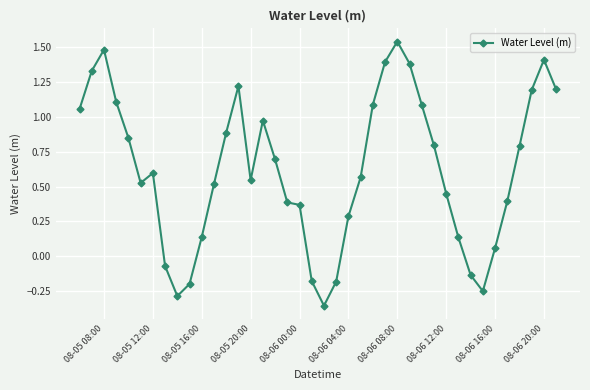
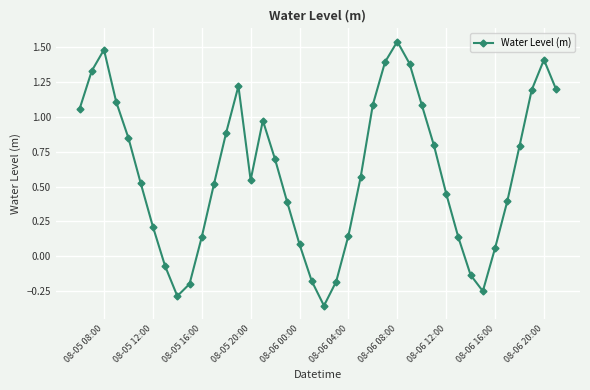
08-05 12:00: 0.60 -> 0.21
08-06 00:00: 0.37 -> 0.09
08-06 04:00: 0.29 -> 0.15
